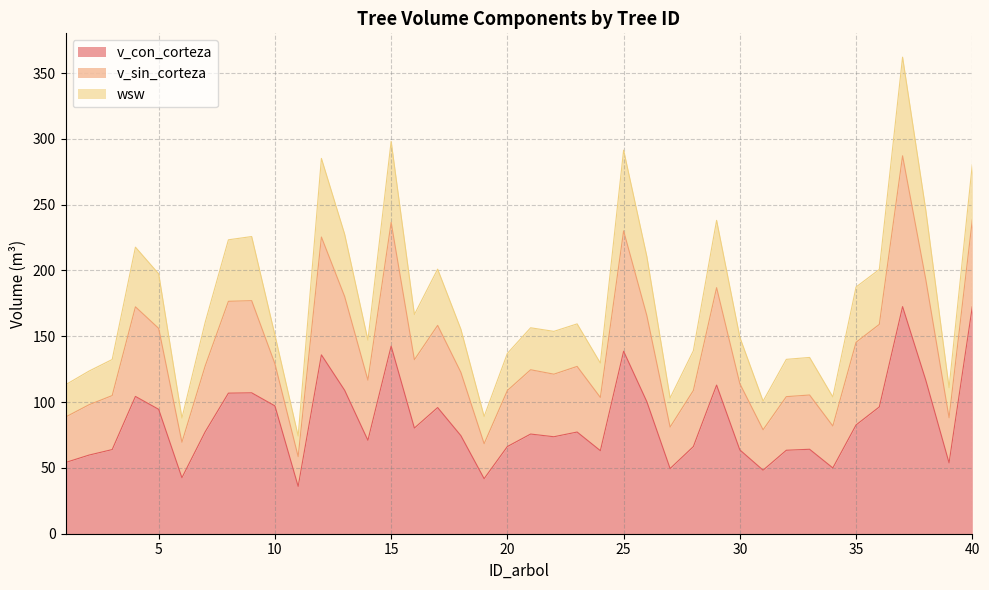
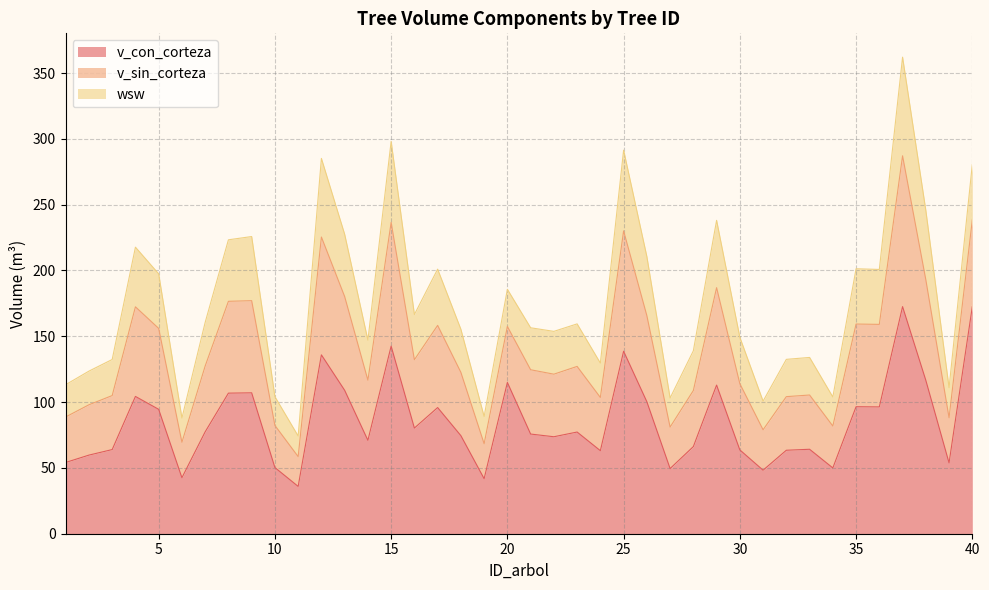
v_con_corteza, 10: 97 -> 50
v_con_corteza, 20: 66 -> 115
v_con_corteza, 35: 83 -> 96
